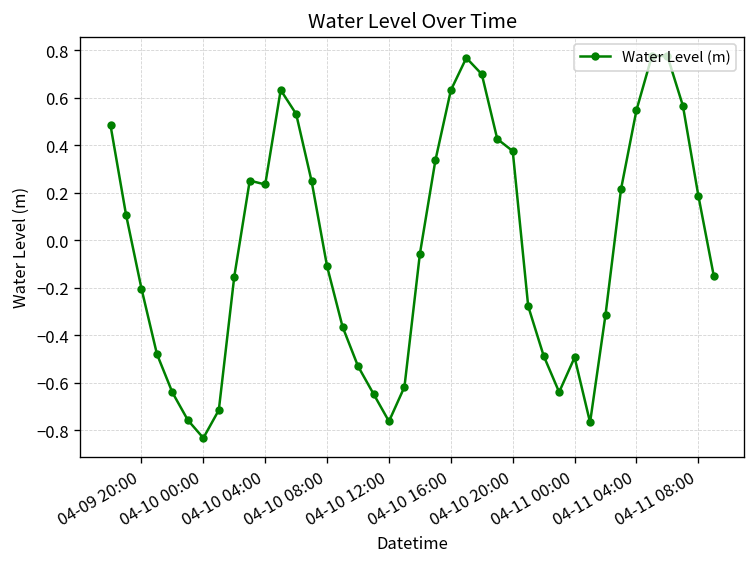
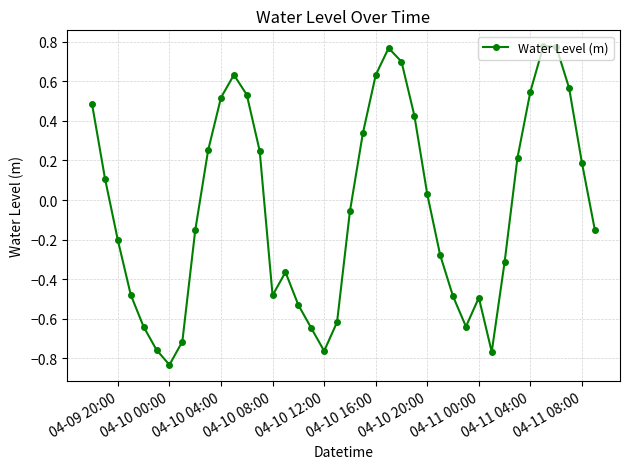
04-10 04:00: 0.23 -> 0.52
04-10 08:00: -0.11 -> -0.48
04-10 20:00: 0.38 -> 0.03
